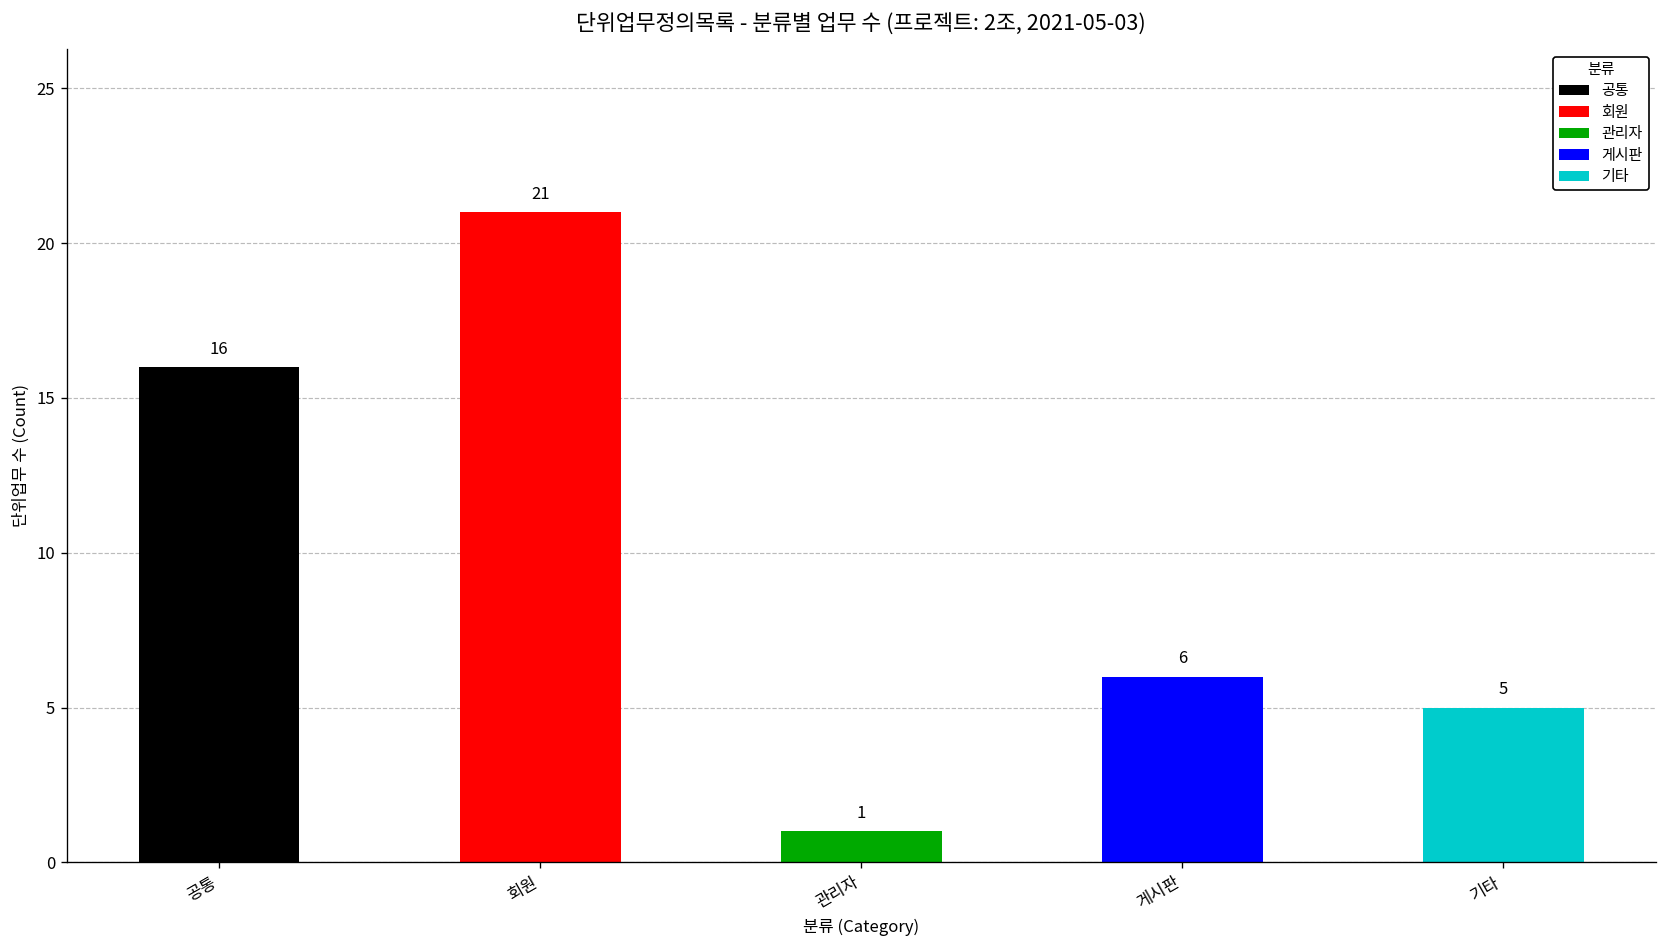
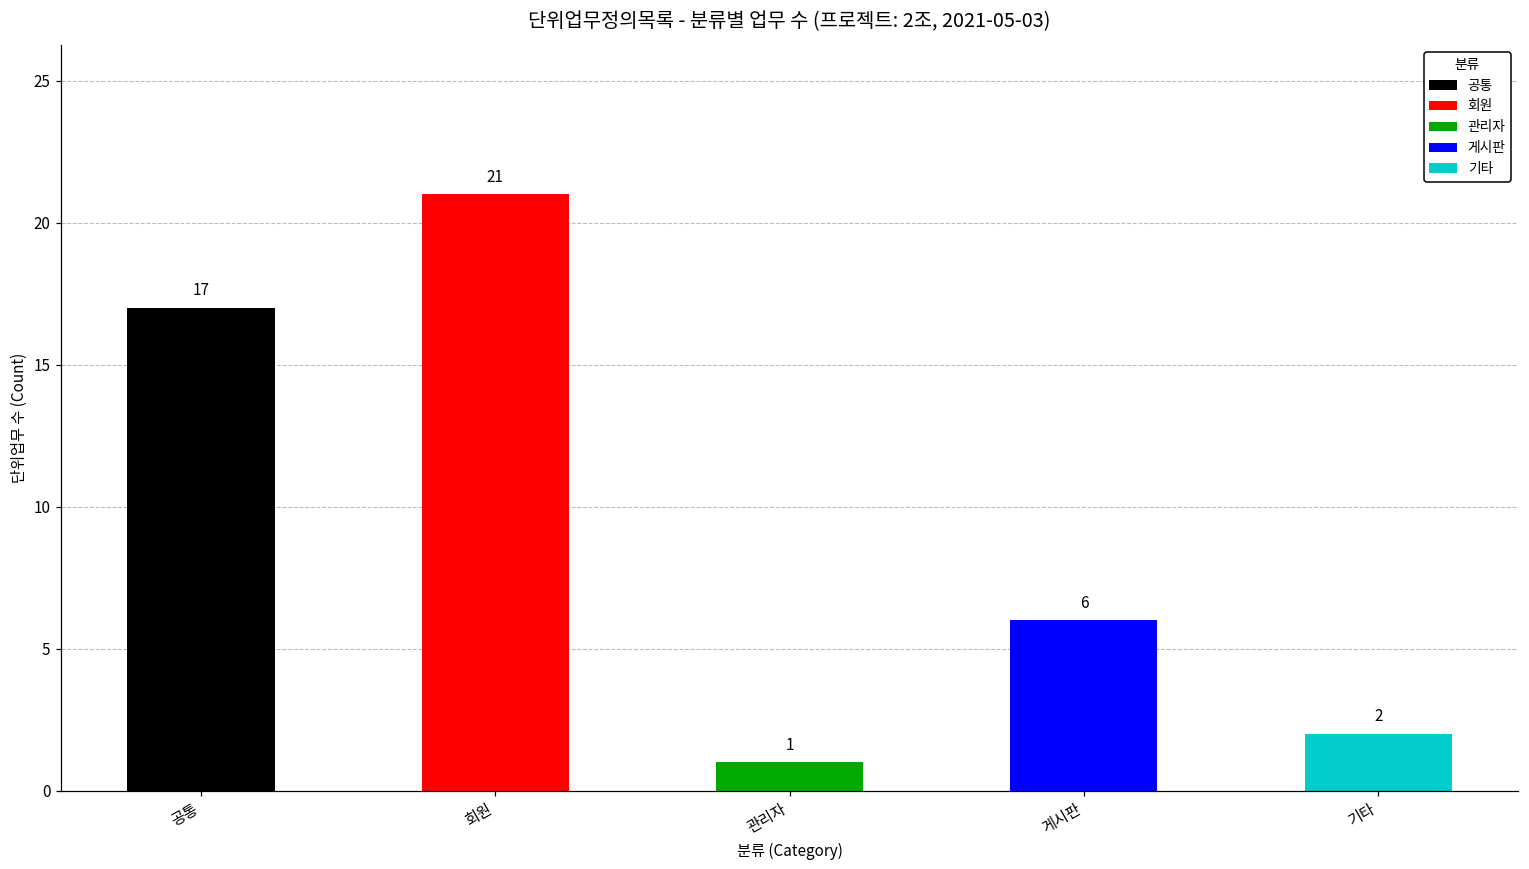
공통: 16 -> 17
기타: 5 -> 2
